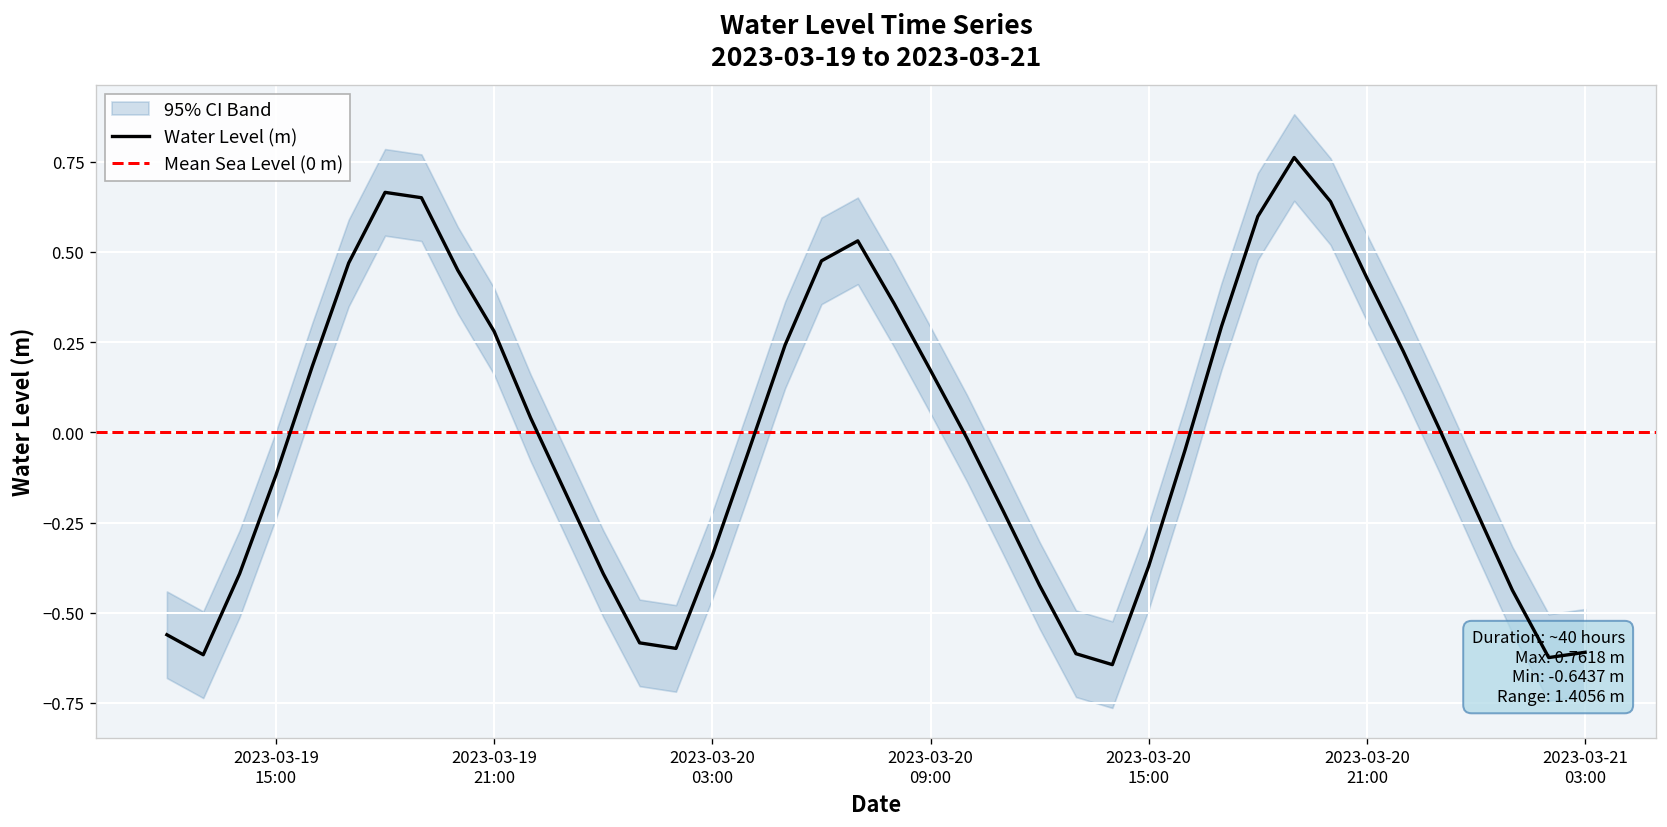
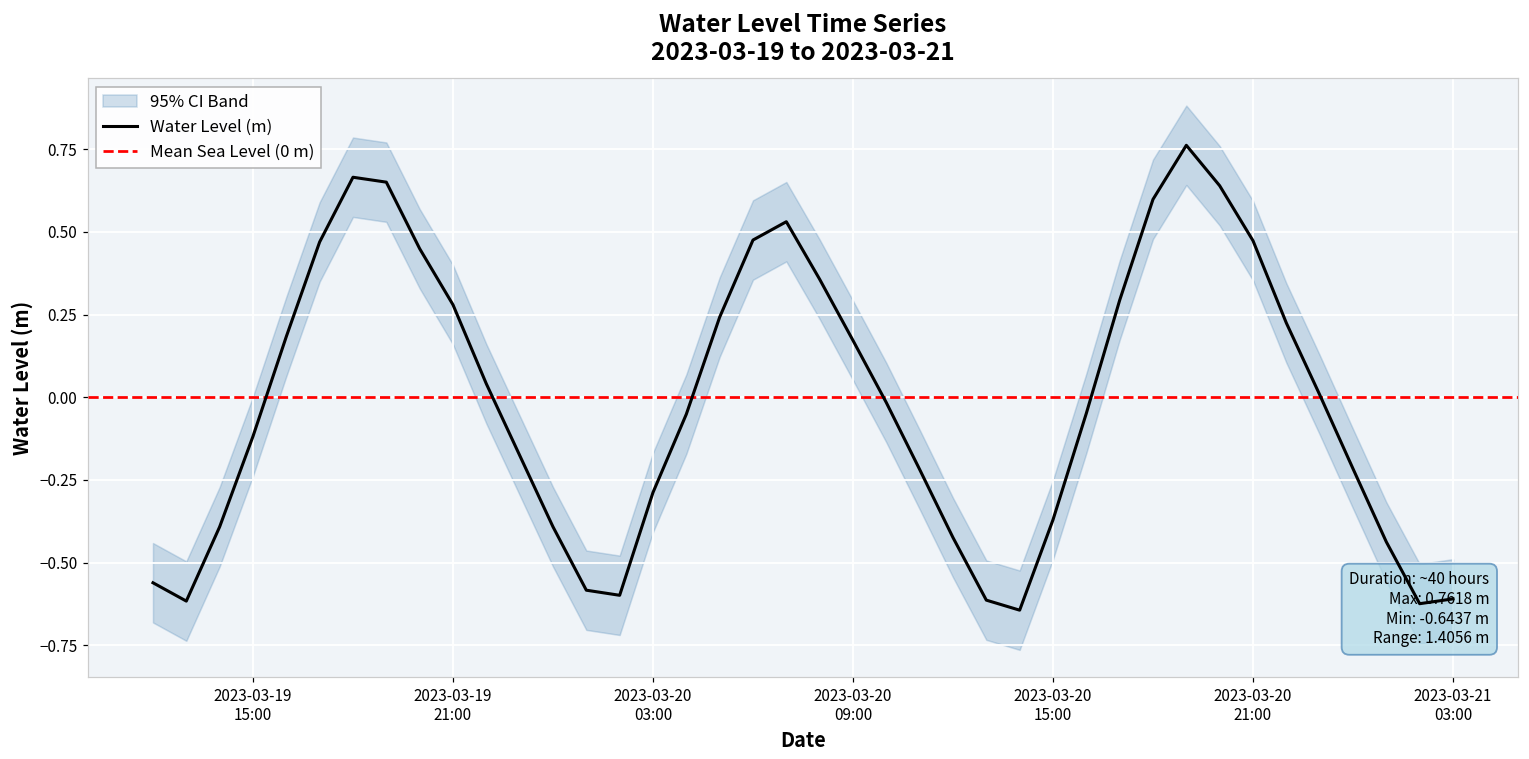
Water Level (m), 2023-03-20 03:00: -0.34 -> -0.29
Water Level (m), 2023-03-20 21:00: 0.43 -> 0.47
